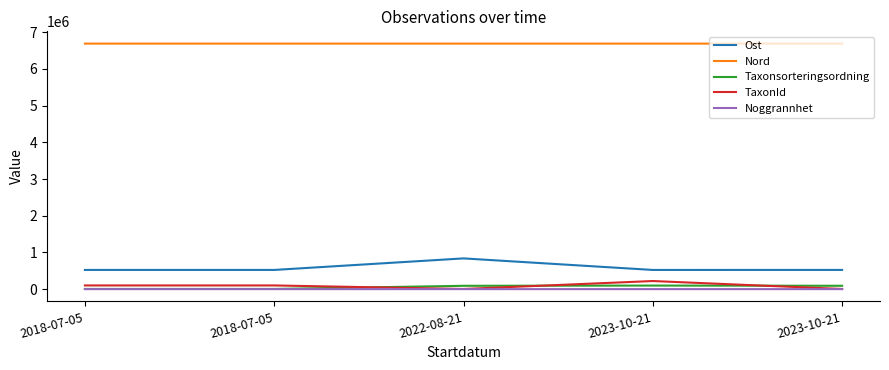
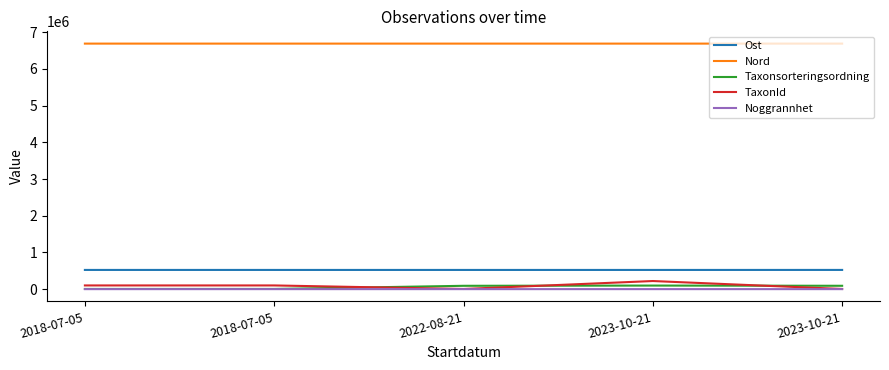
Ost, 2022-08-21: 800000 -> 500000
